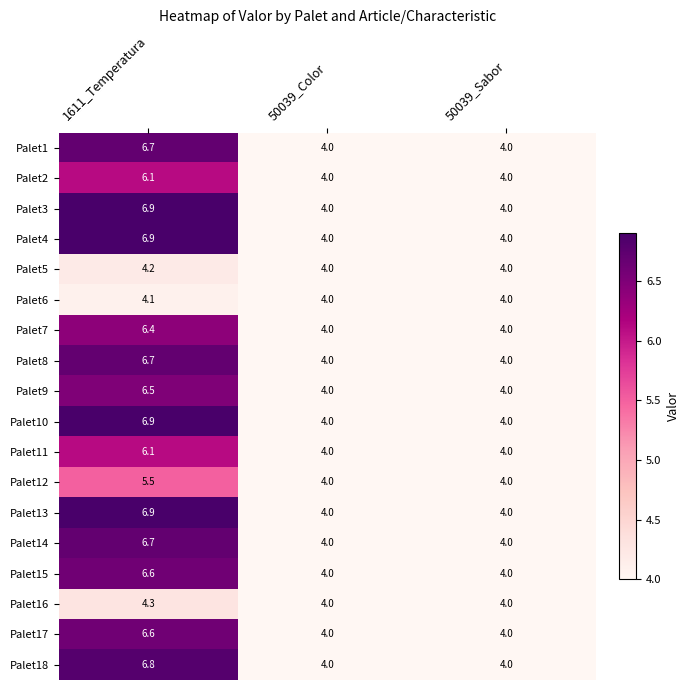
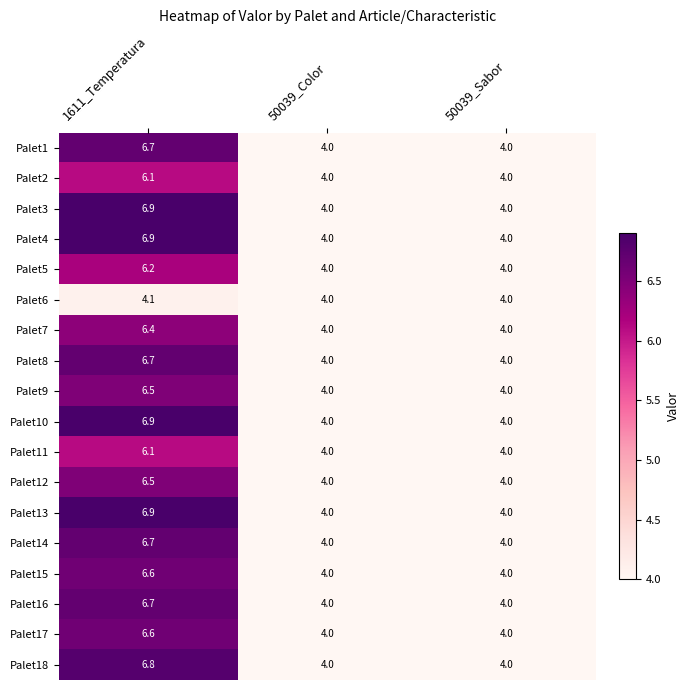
Palet5, 1611_Temperatura: 4.2 -> 6.2
Palet12, 1611_Temperatura: 5.5 -> 6.5
Palet16, 1611_Temperatura: 4.3 -> 6.7
